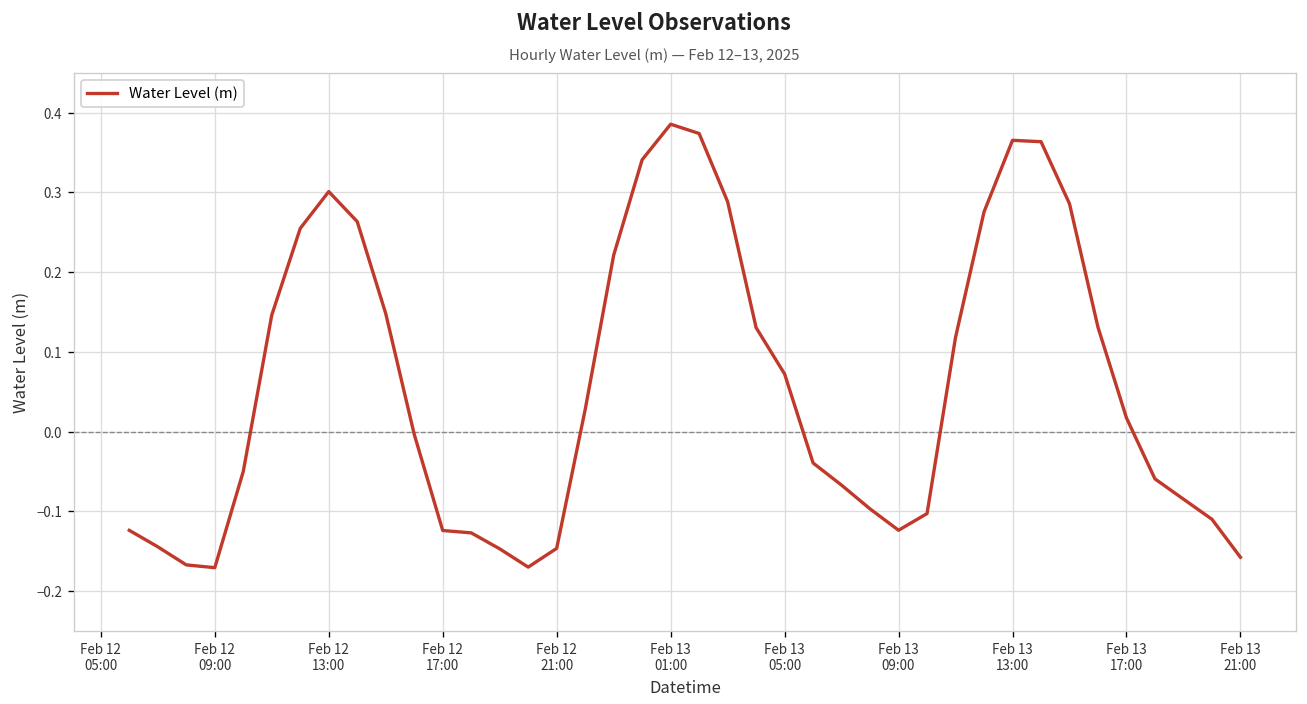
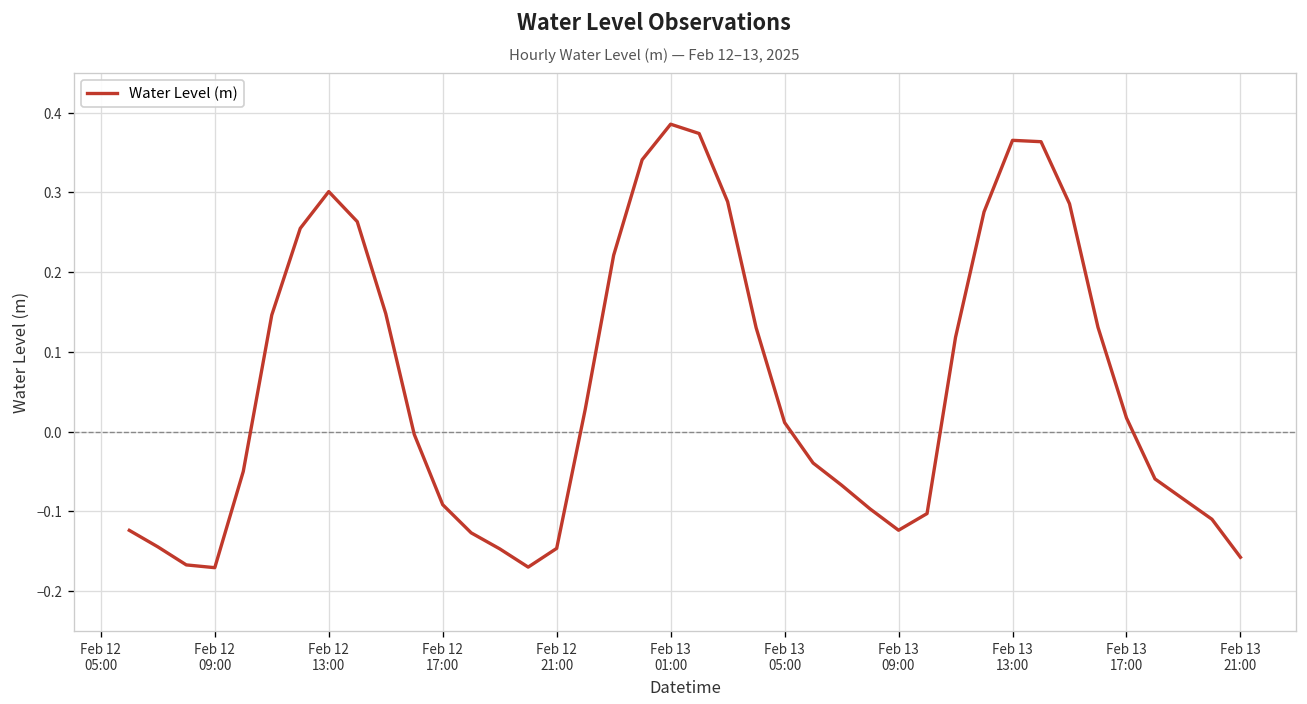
Feb 12 17:00: -0.12 -> -0.09
Feb 13 05:00: 0.07 -> 0.01
